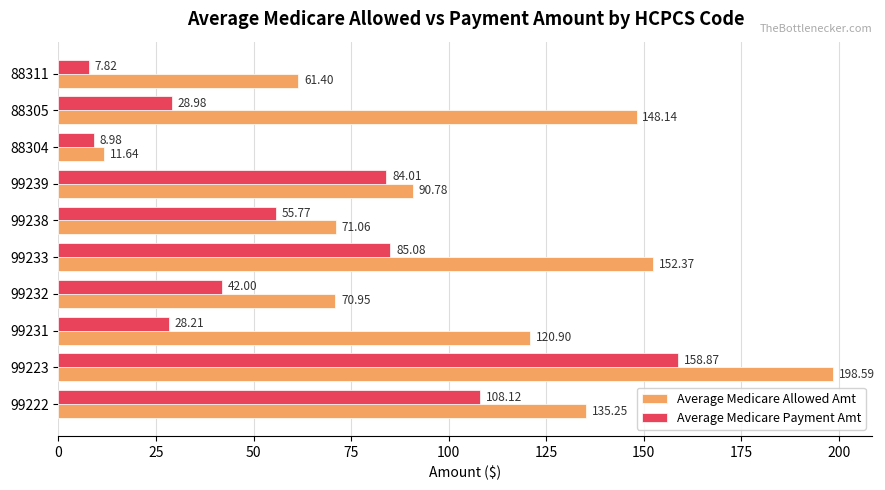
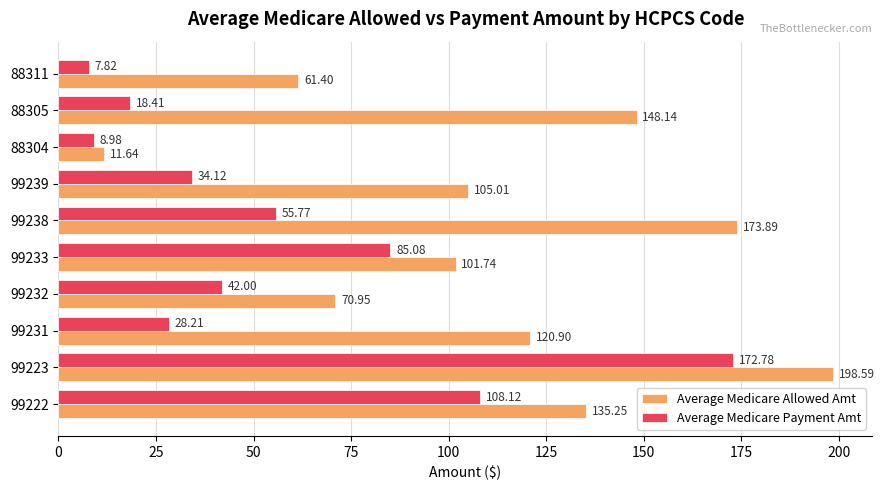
Average Medicare Payment Amt, 88305: 28.98 -> 18.41
Average Medicare Payment Amt, 99239: 84.01 -> 34.12
Average Medicare Allowed Amt, 99239: 90.78 -> 105.01
Average Medicare Allowed Amt, 99238: 71.06 -> 173.89
Average Medicare Allowed Amt, 99233: 152.37 -> 101.74
Average Medicare Payment Amt, 99223: 158.87 -> 172.78
